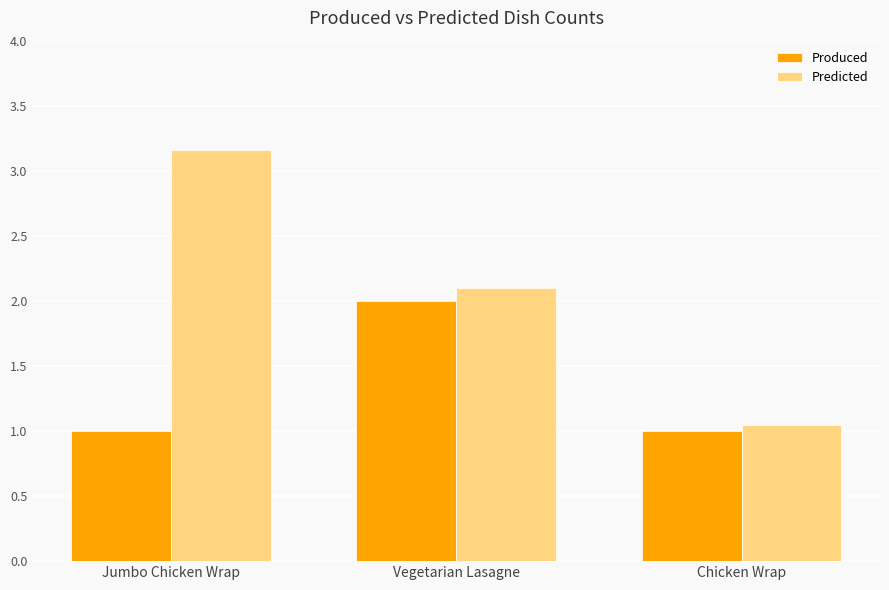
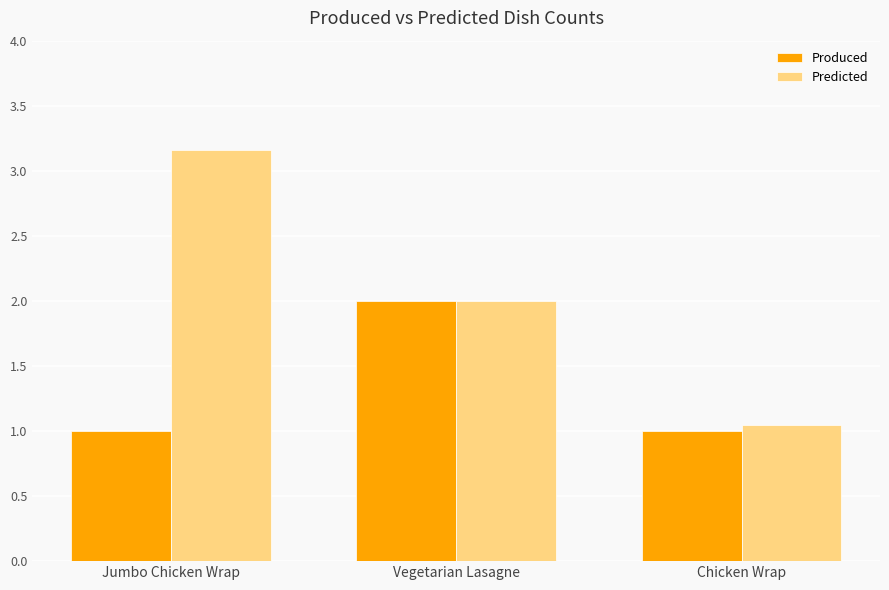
Predicted, Vegetarian Lasagne: 2.1 -> 2.0
